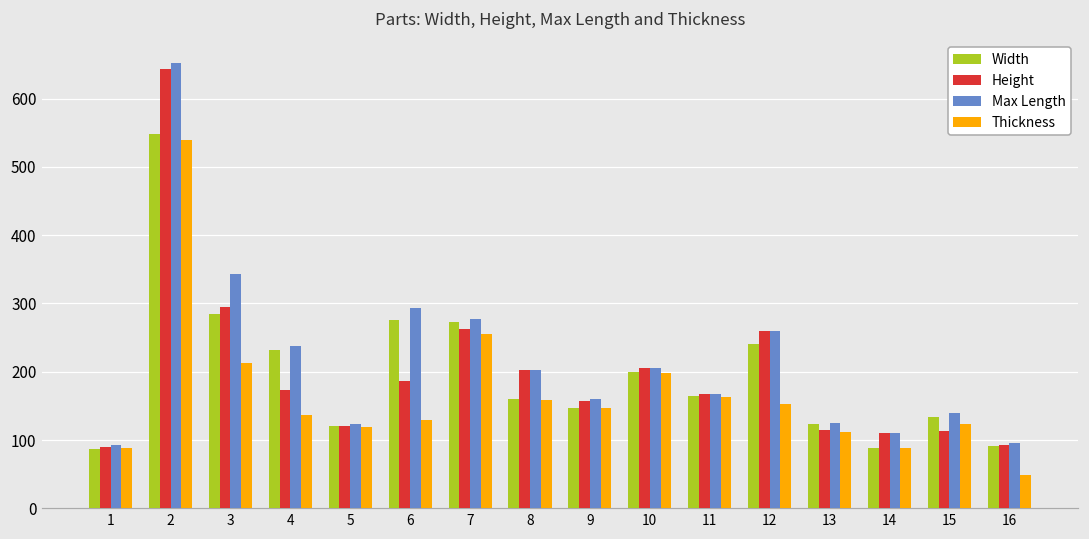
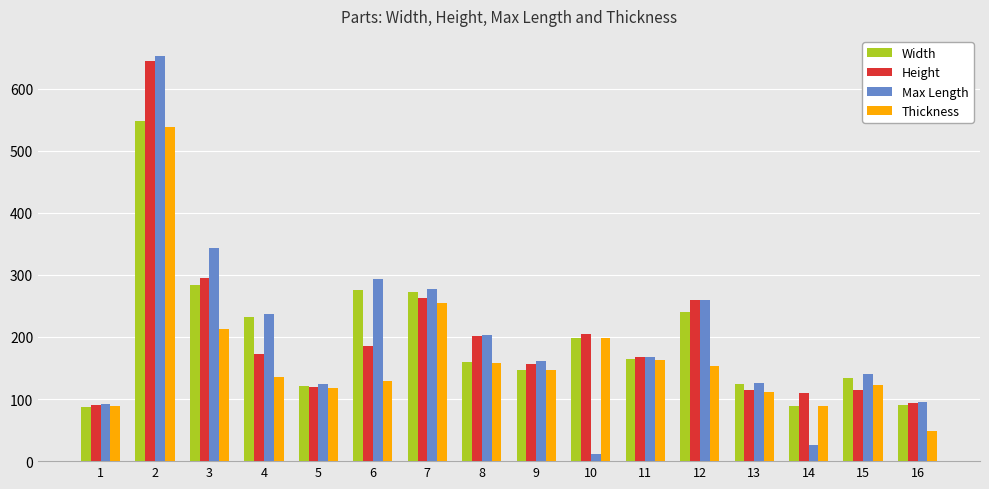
Max Length, 10: 210 -> 10
Max Length, 14: 110 -> 30
